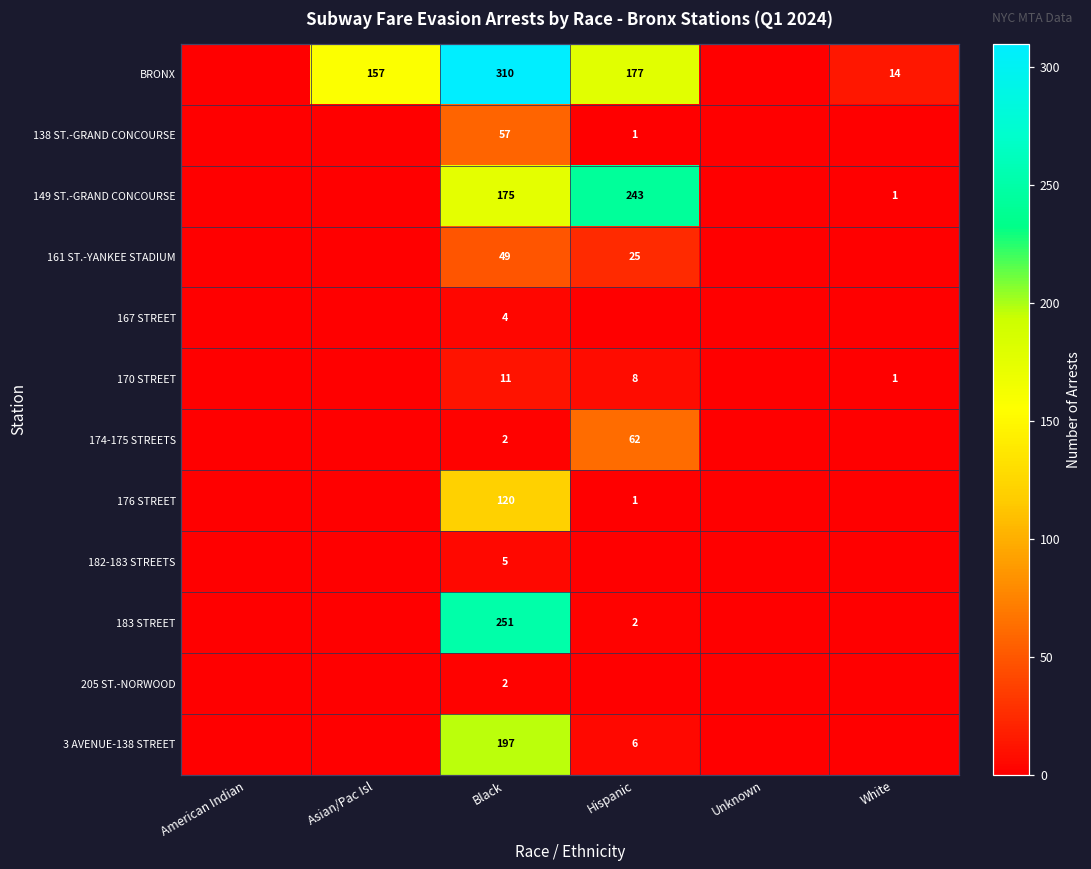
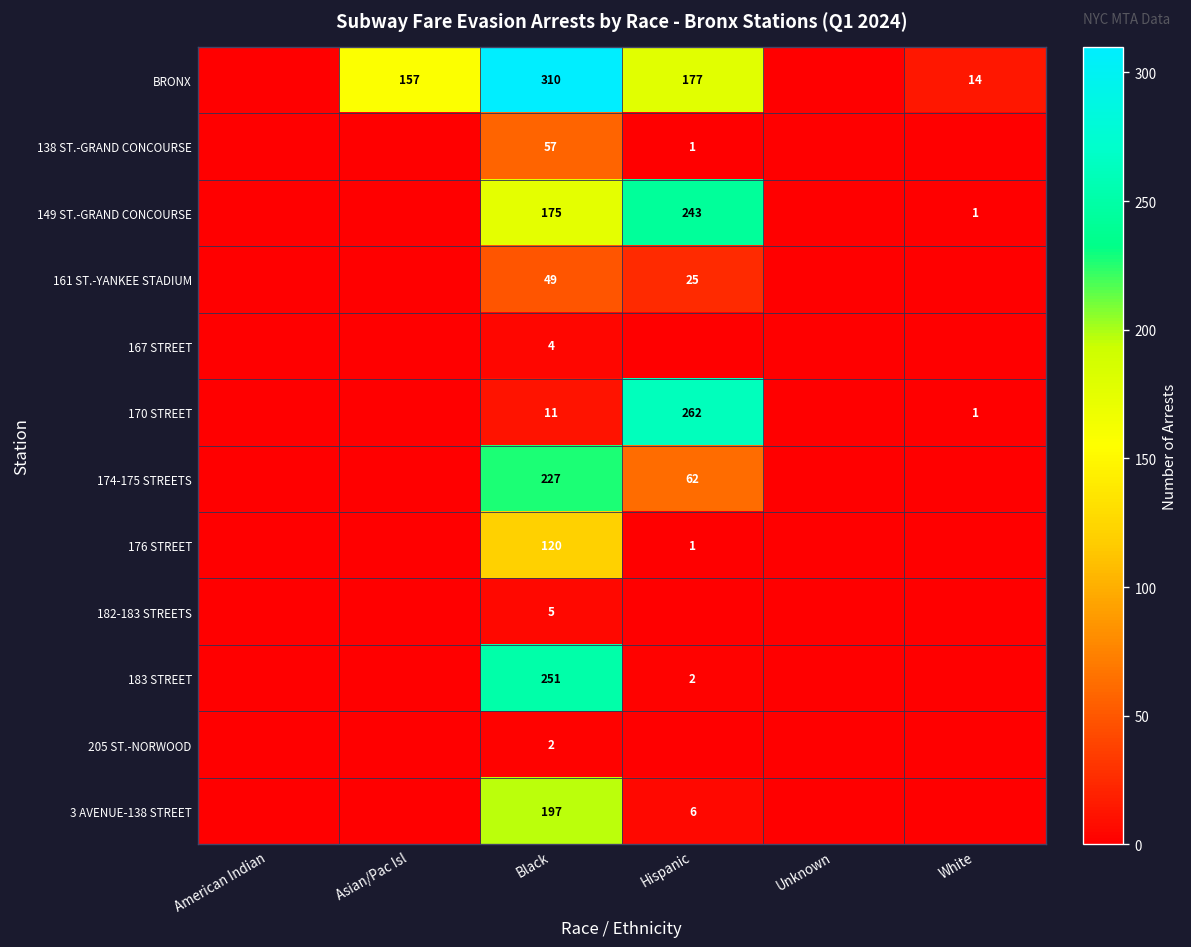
170 STREET, Hispanic: 8 -> 262
174-175 STREETS, Black: 2 -> 227
